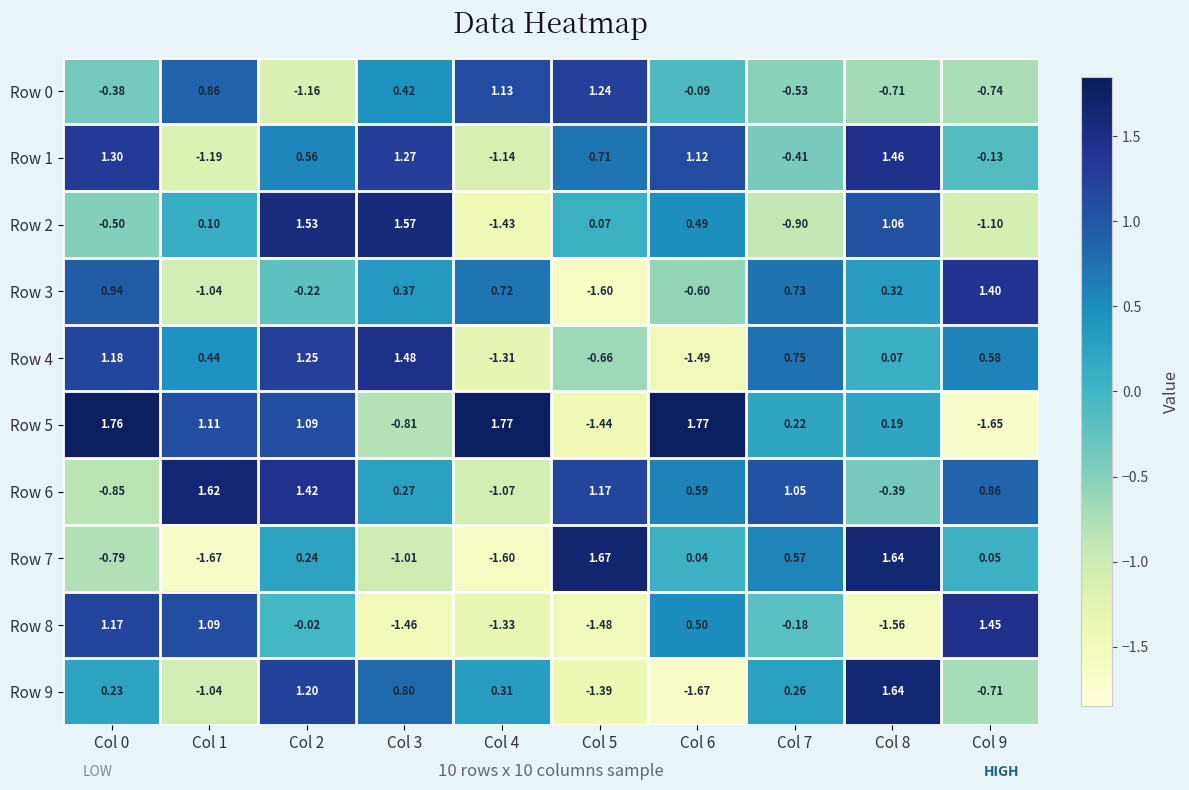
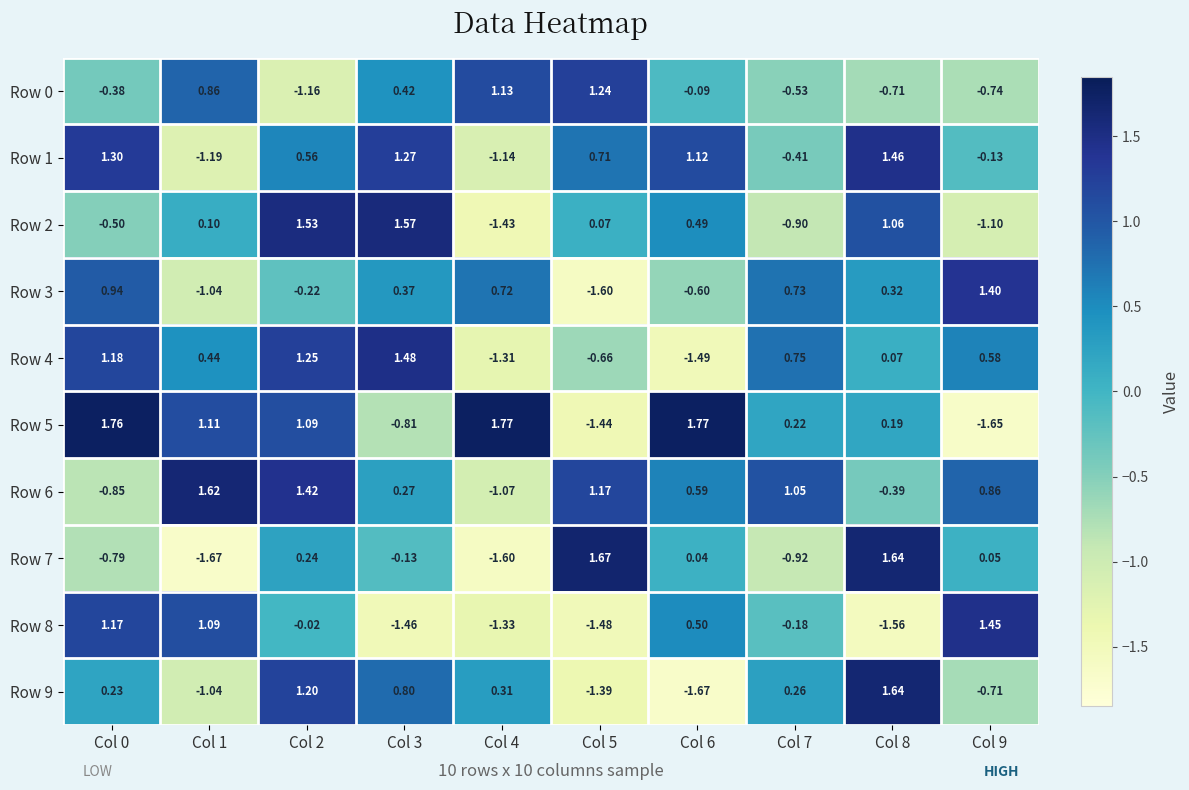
Row 7, Col 3: -1.01 -> -0.13
Row 7, Col 7: 0.57 -> -0.92
